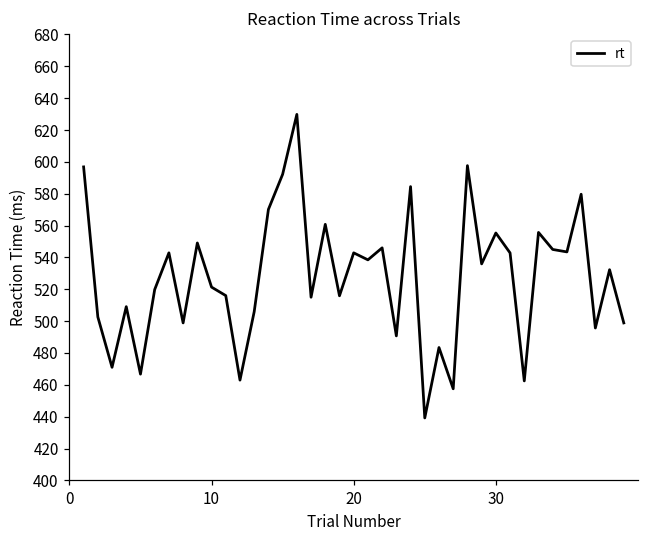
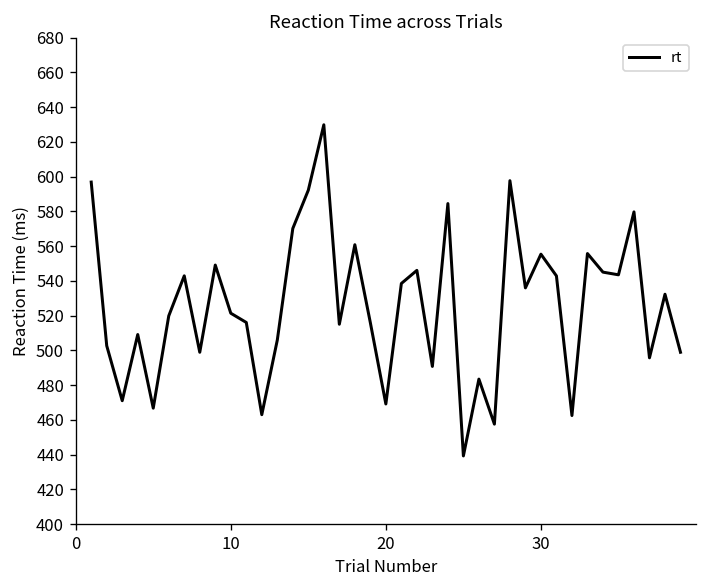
20: 543 -> 469
